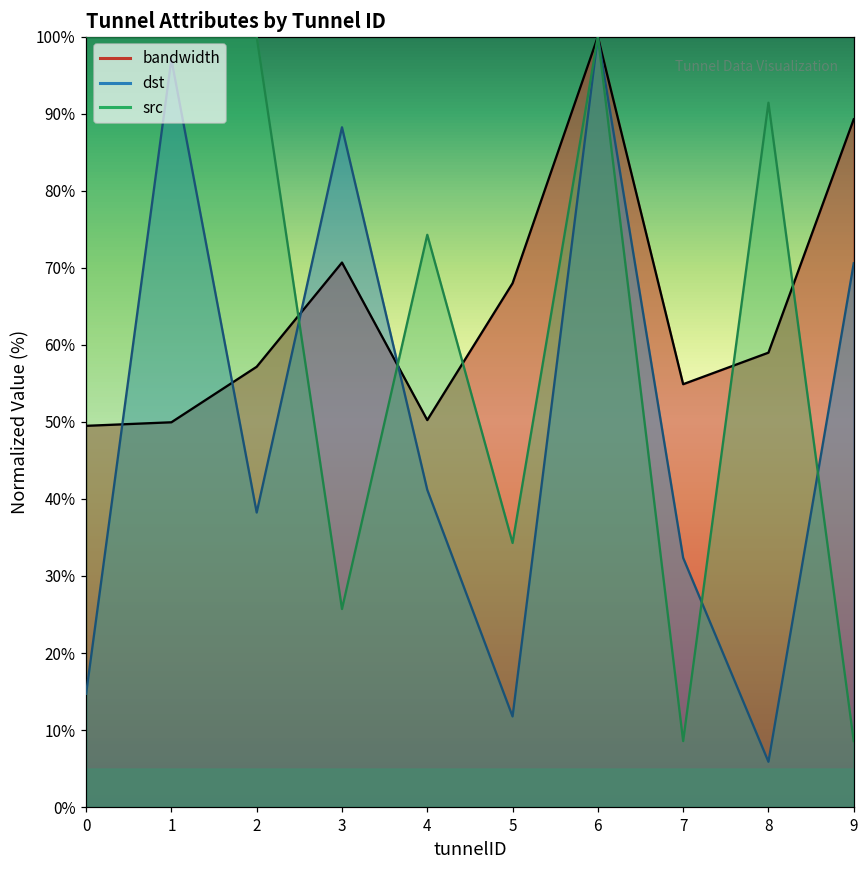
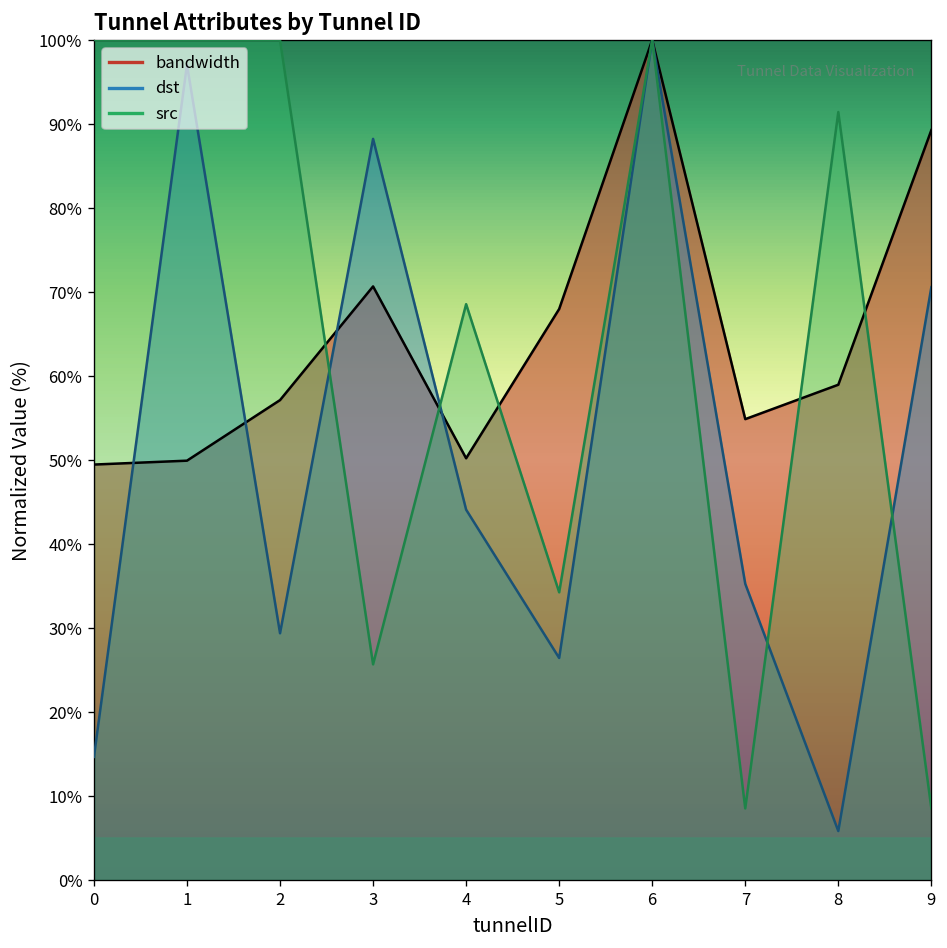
dst, 2: 38% -> 29%
dst, 4: 41% -> 44%
src, 4: 74% -> 69%
dst, 5: 12% -> 26%
dst, 7: 32% -> 35%
